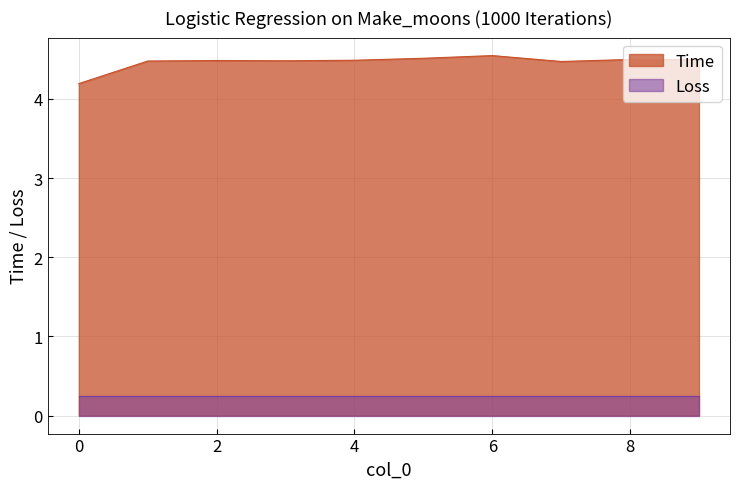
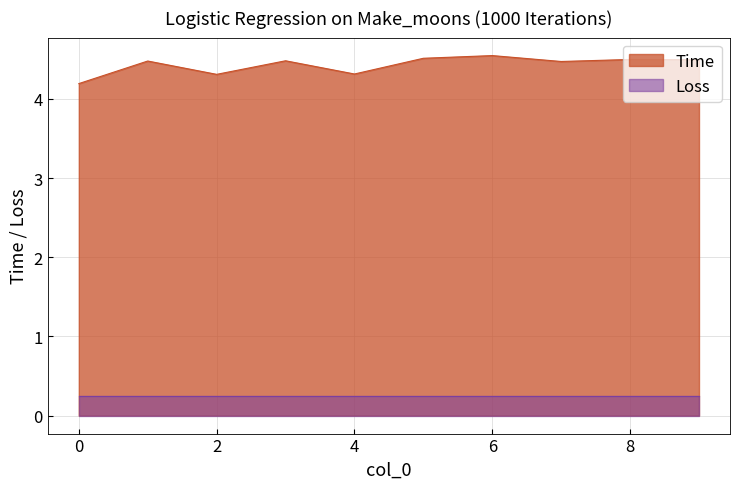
Time, 2: 4.5 -> 4.3
Time, 4: 4.5 -> 4.3
